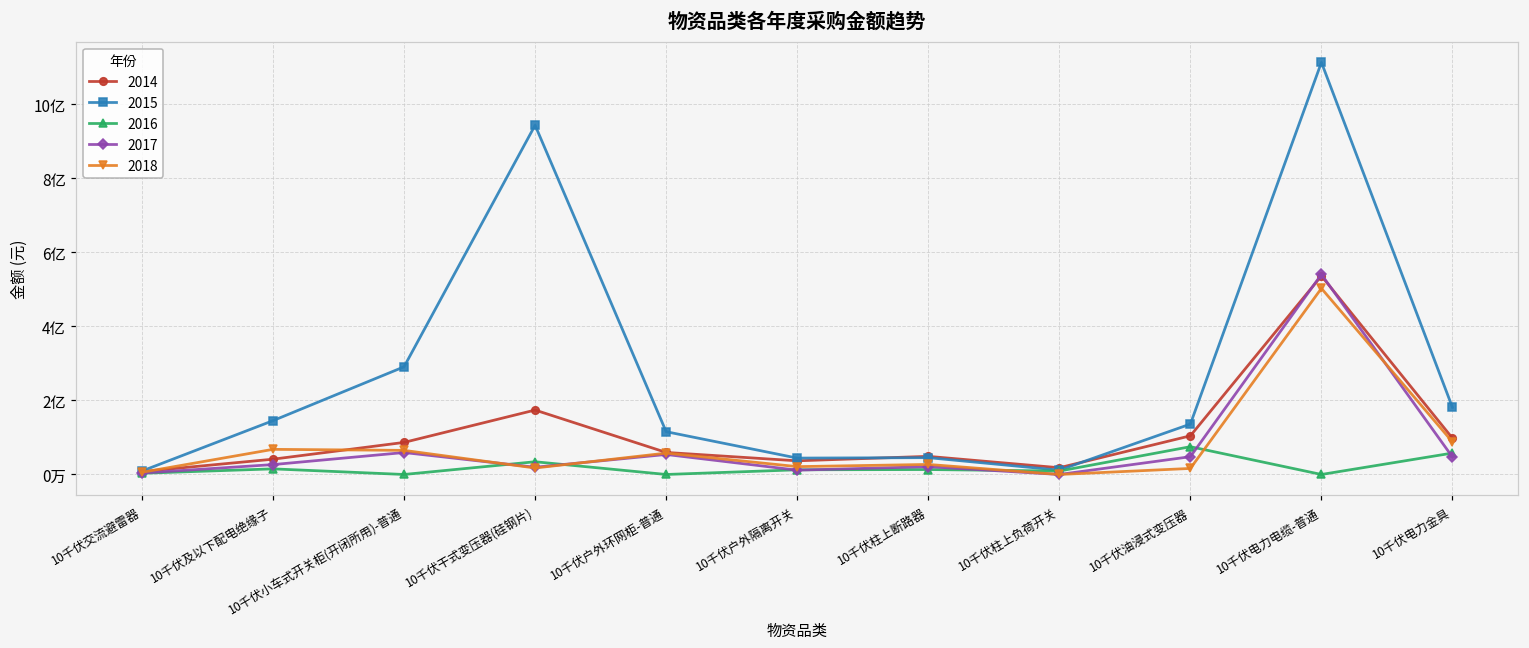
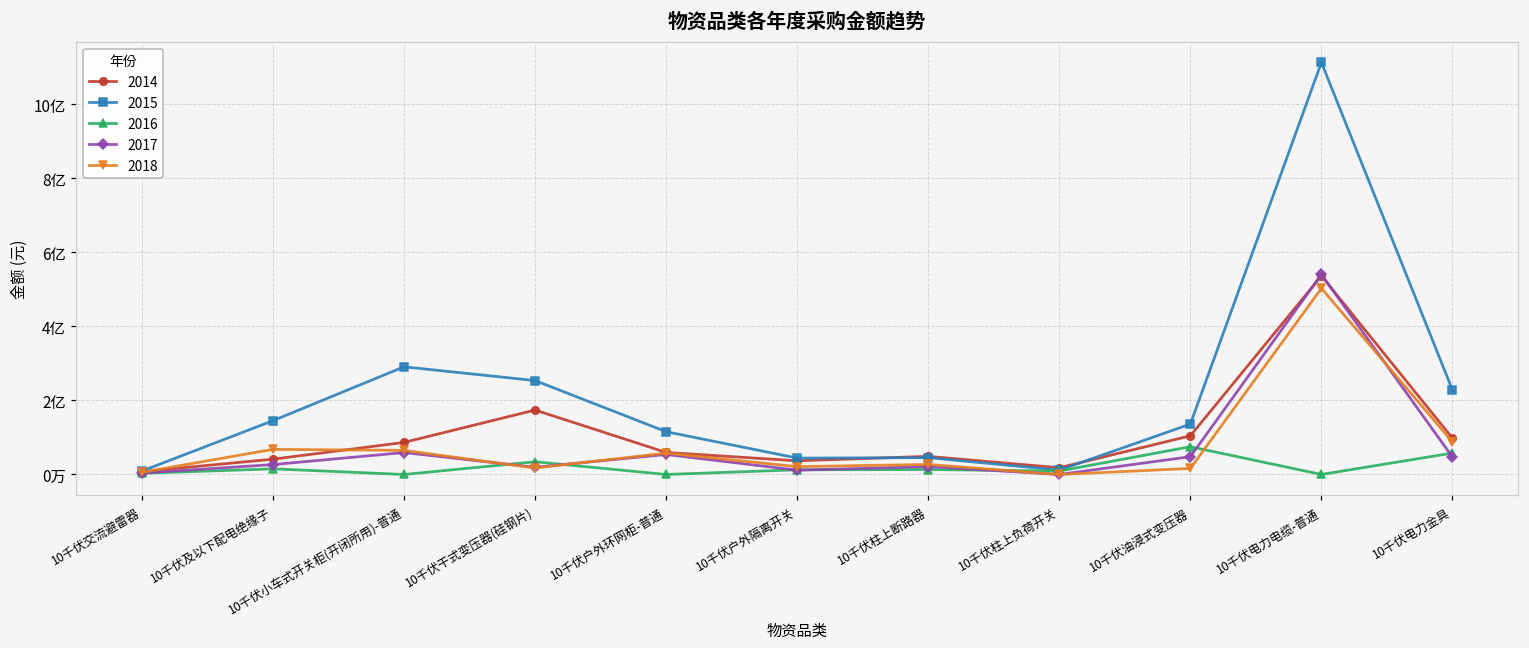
2015, 10千伏干式变压器(硅钢片): 9.4亿 -> 2.5亿
2015, 10千伏电力金具: 1.8亿 -> 2.3亿
